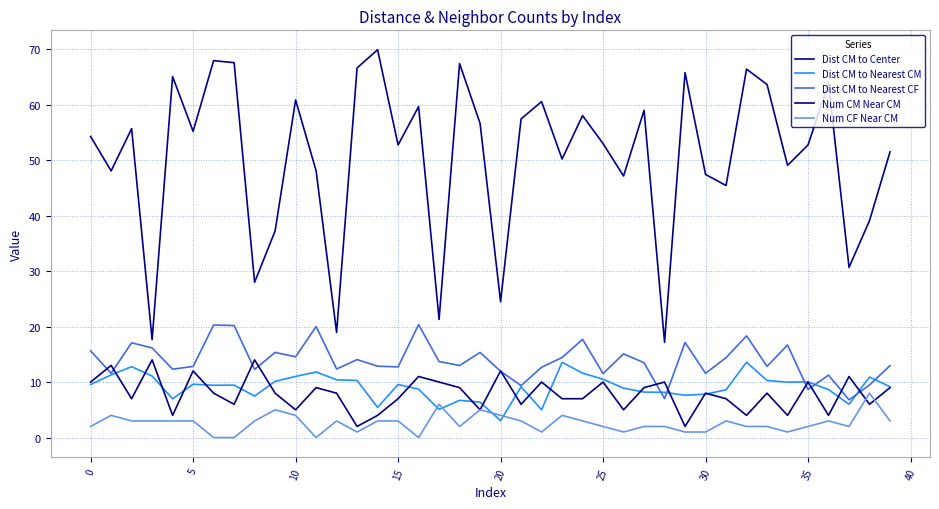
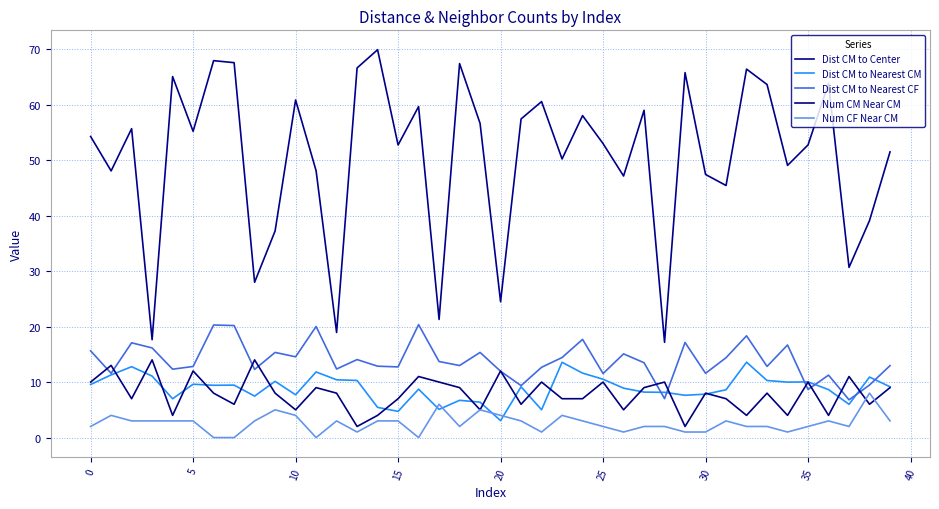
Dist CM to Nearest CM, 10: 11 -> 8
Dist CM to Nearest CM, 15: 10 -> 5
